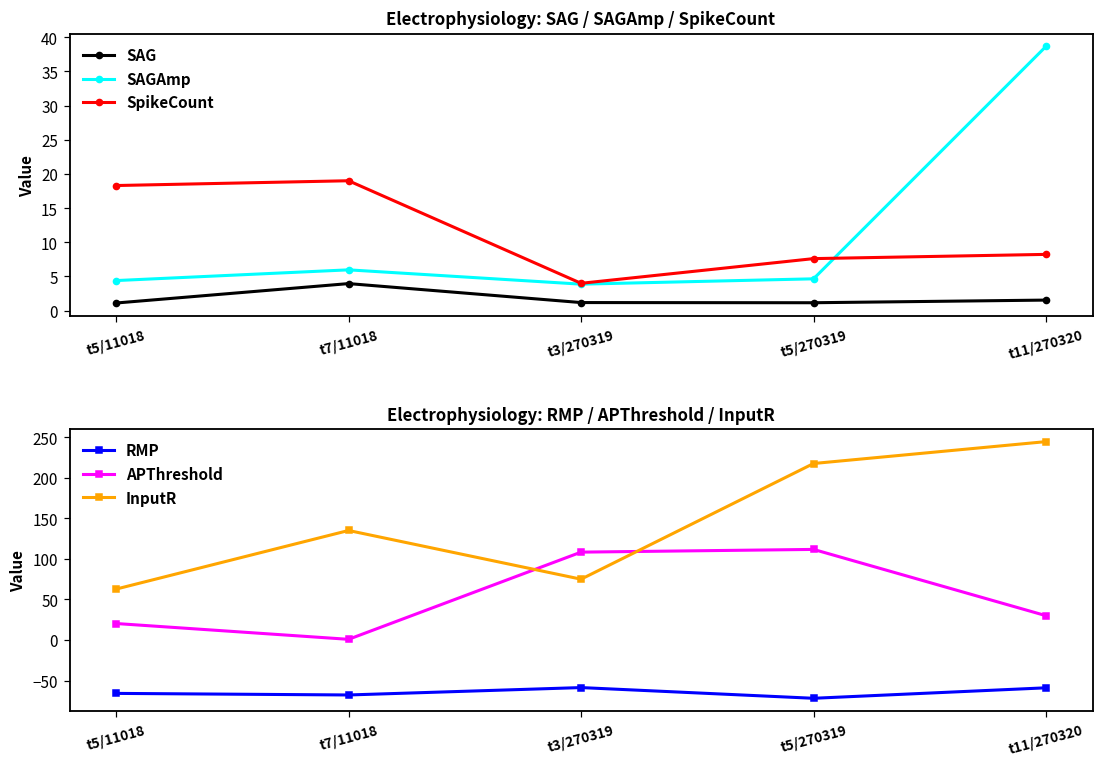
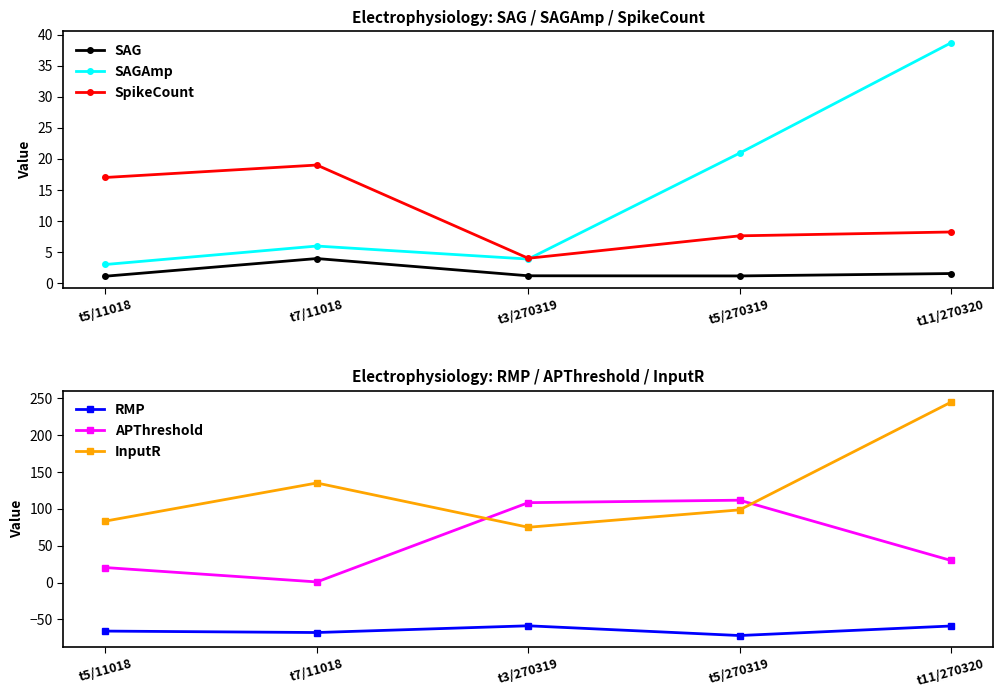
Electrophysiology: SAG / SAGAmp / SpikeCount, SAGAmp, t5/11018: 4 -> 3
Electrophysiology: SAG / SAGAmp / SpikeCount, SpikeCount, t5/11018: 18 -> 17
Electrophysiology: SAG / SAGAmp / SpikeCount, SAGAmp, t5/270319: 5 -> 21
Electrophysiology: RMP / APThreshold / InputR, InputR, t5/11018: 60 -> 80
Electrophysiology: RMP / APThreshold / InputR, InputR, t5/270319: 220 -> 100
